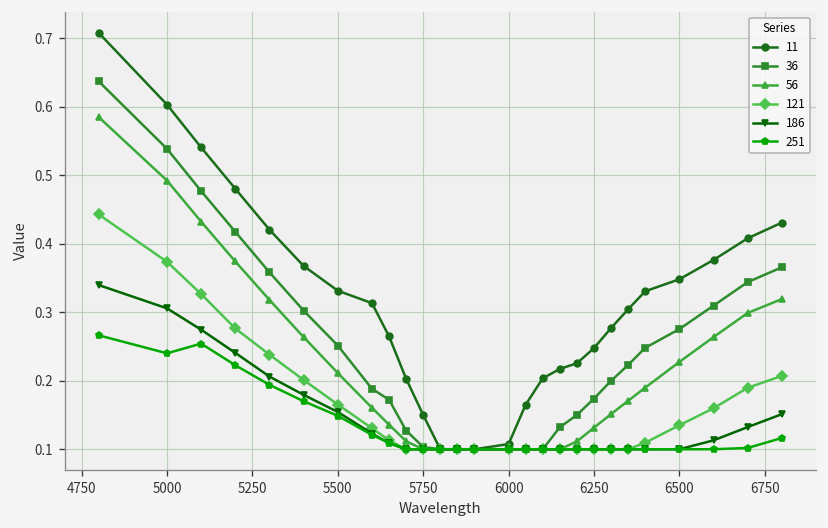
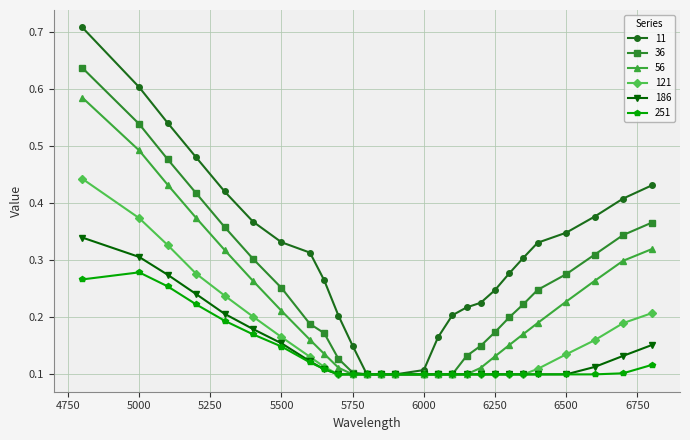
251, 5000: 0.24 -> 0.28
